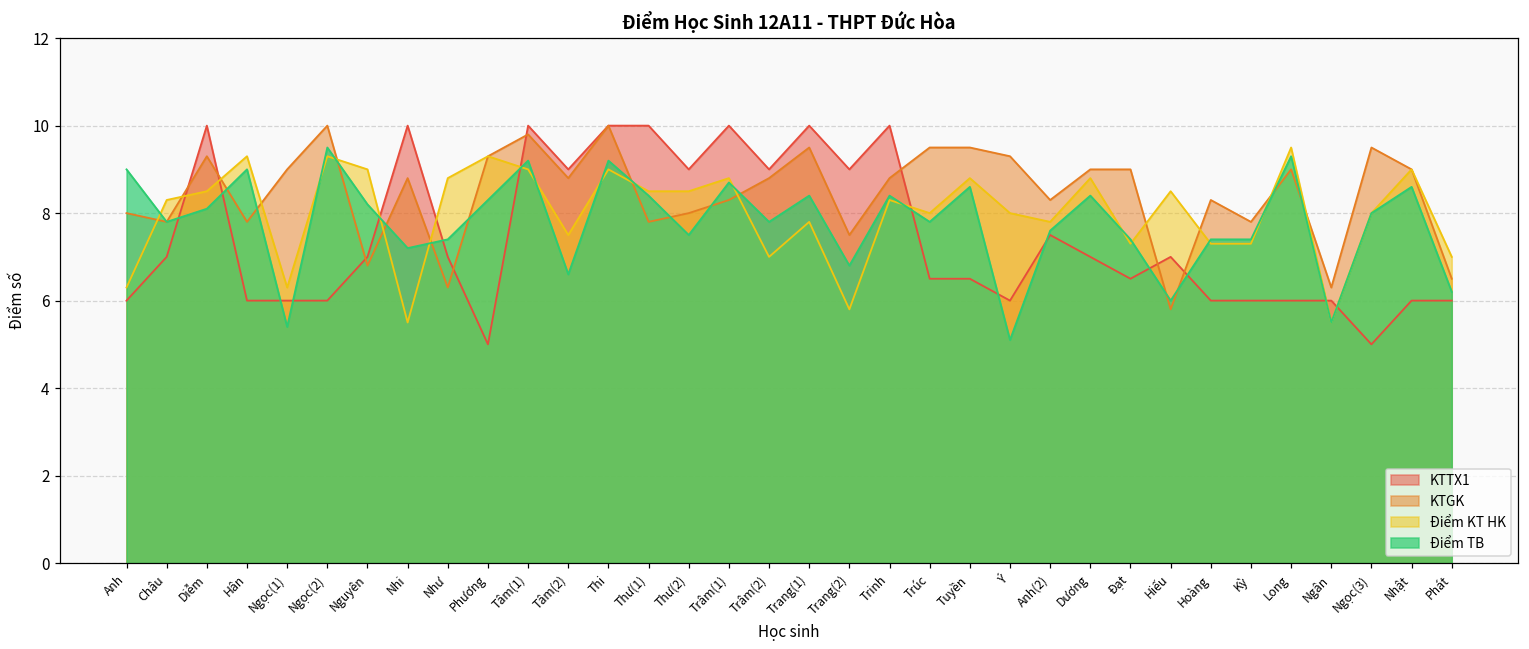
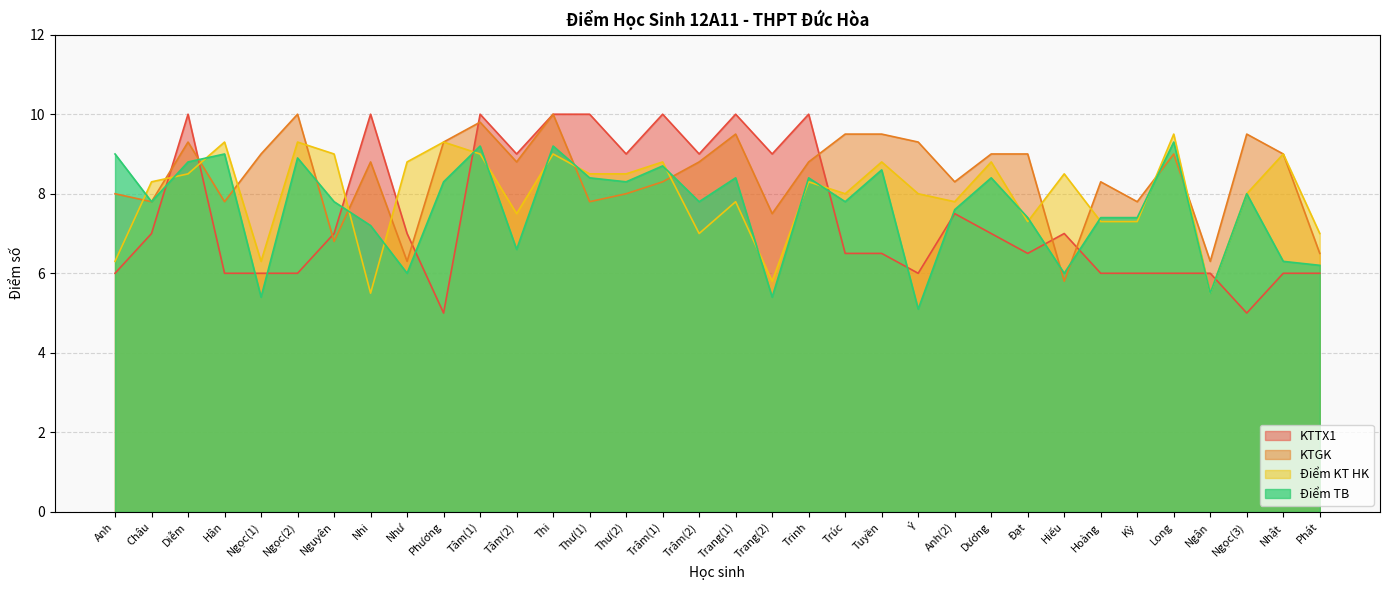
Điểm TB, Diễm: 8.1 -> 8.8
Điểm TB, Ngọc(2): 9.5 -> 8.9
Điểm TB, Nguyên: 8.2 -> 7.8
Điểm TB, Như: 7.4 -> 6.0
Điểm TB, Thư(2): 7.5 -> 8.3
Điểm TB, Trang(2): 6.8 -> 5.4
Điểm TB, Nhật: 8.6 -> 6.3
